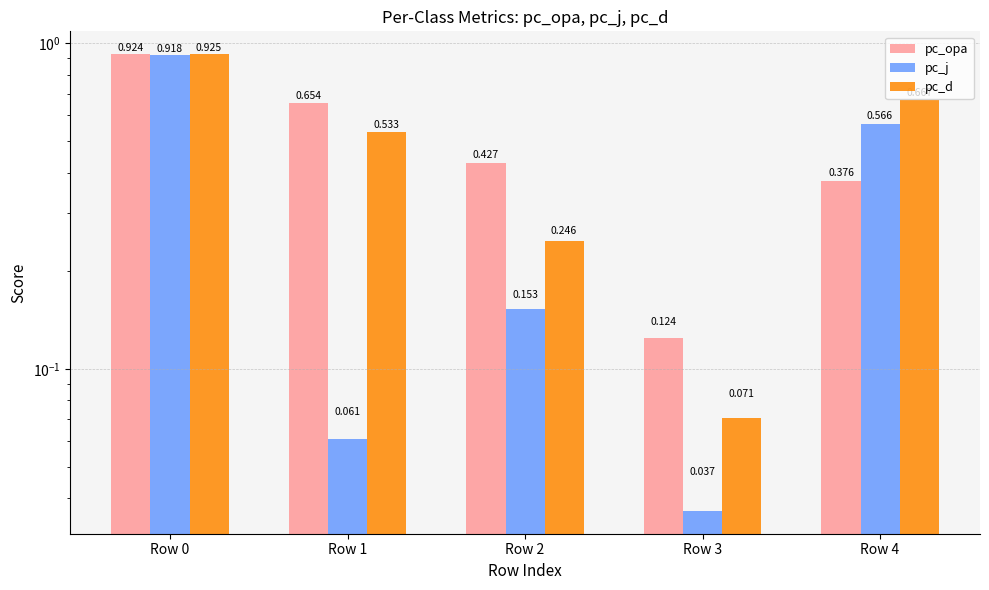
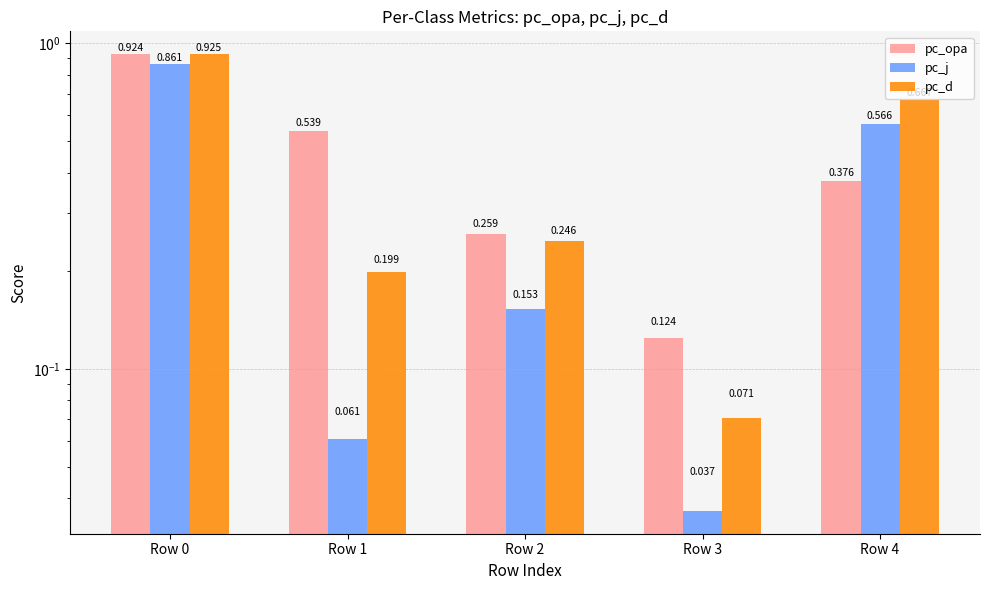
pc_j, Row 0: 0.918 -> 0.861
pc_opa, Row 1: 0.654 -> 0.539
pc_d, Row 1: 0.533 -> 0.199
pc_opa, Row 2: 0.427 -> 0.259
